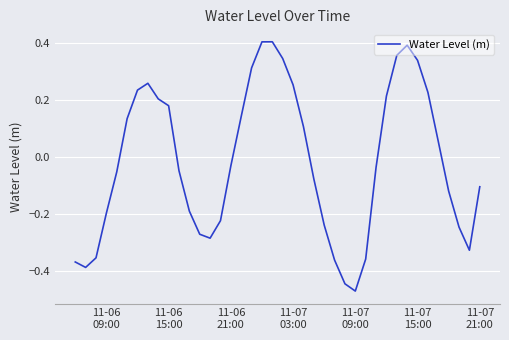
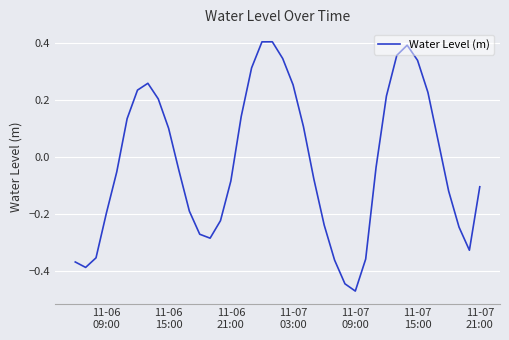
11-06 15:00: 0.18 -> 0.10
11-06 21:00: -0.03 -> -0.08
